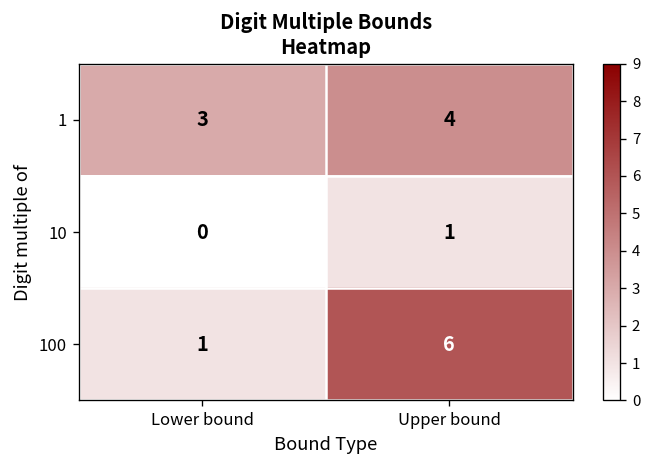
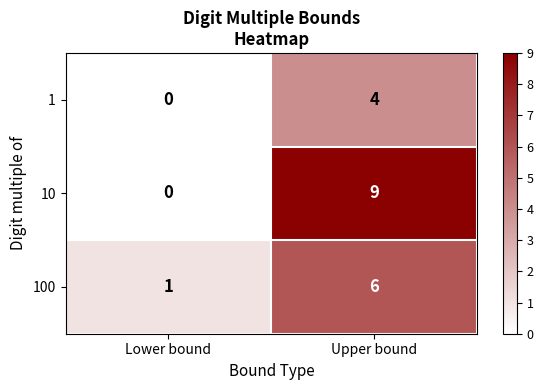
1, Lower bound: 3 -> 0
10, Upper bound: 1 -> 9
